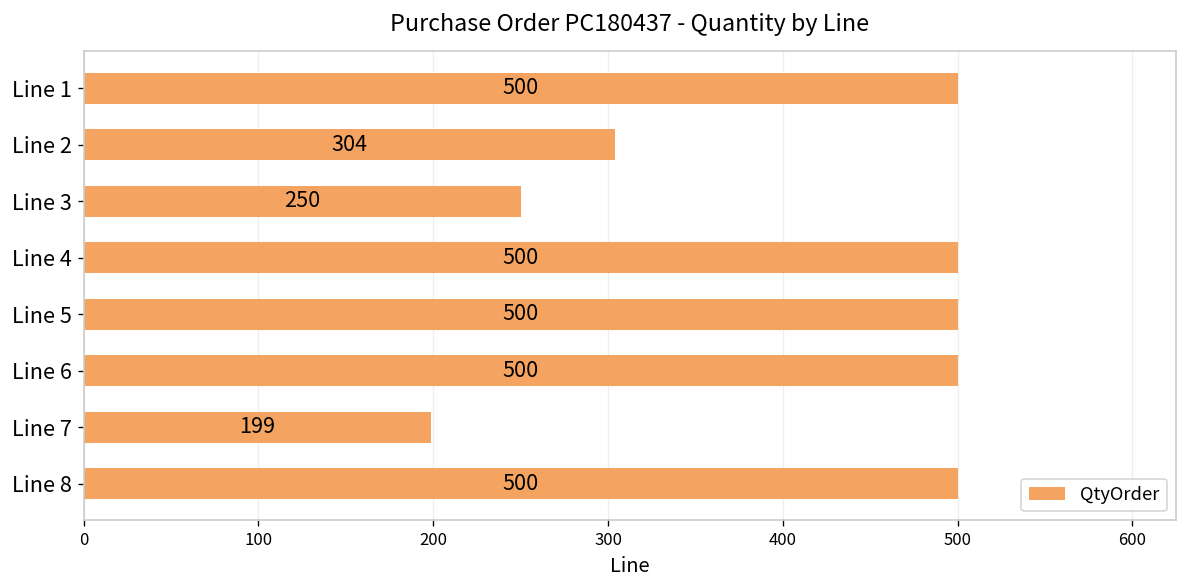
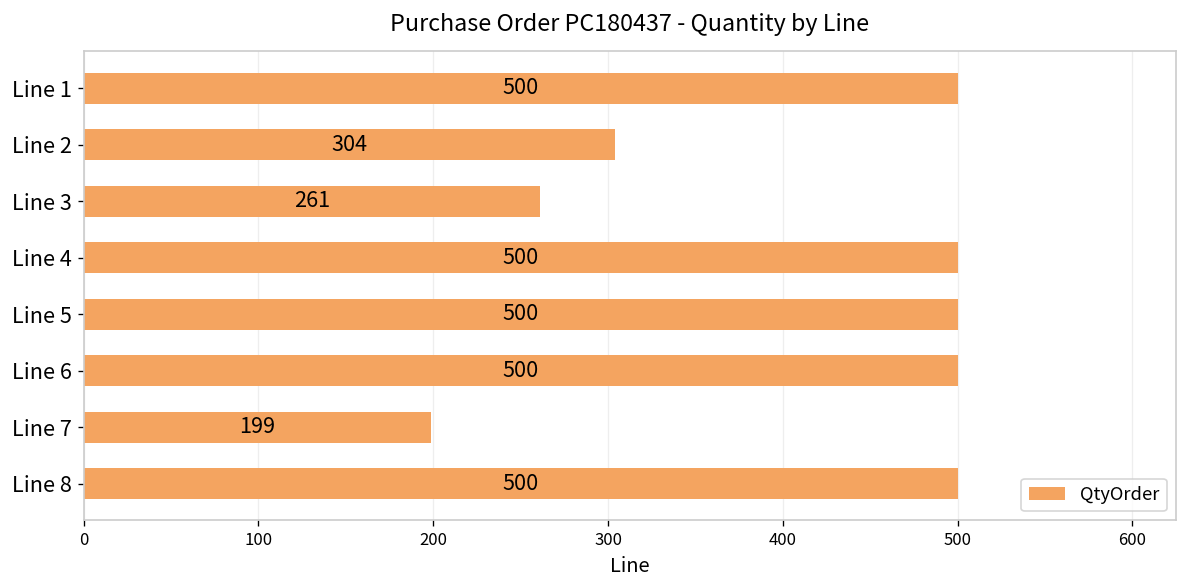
Line 3: 250 -> 261
